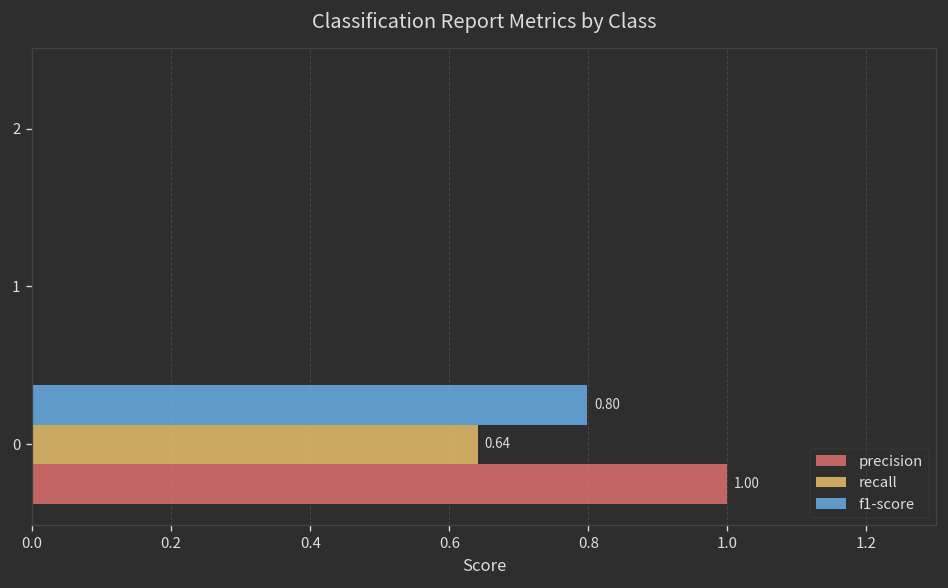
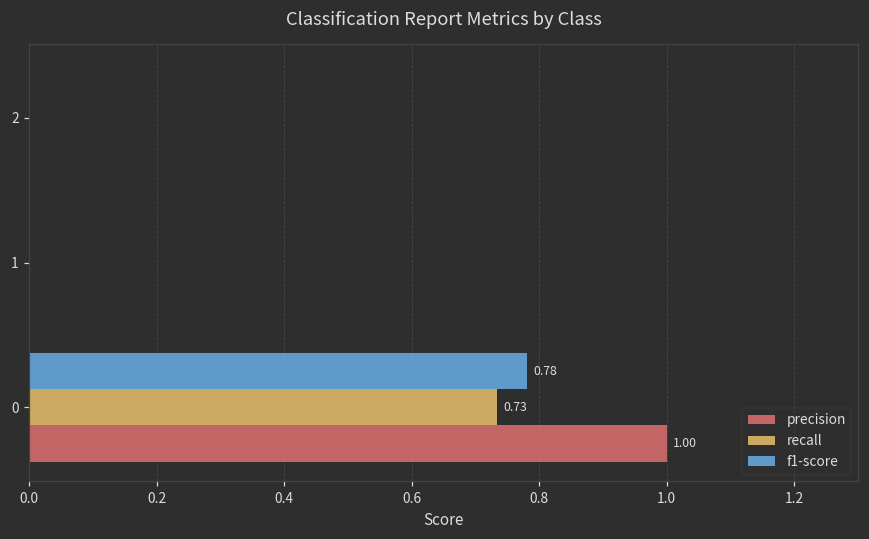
f1-score, 0: 0.80 -> 0.78
recall, 0: 0.64 -> 0.73
